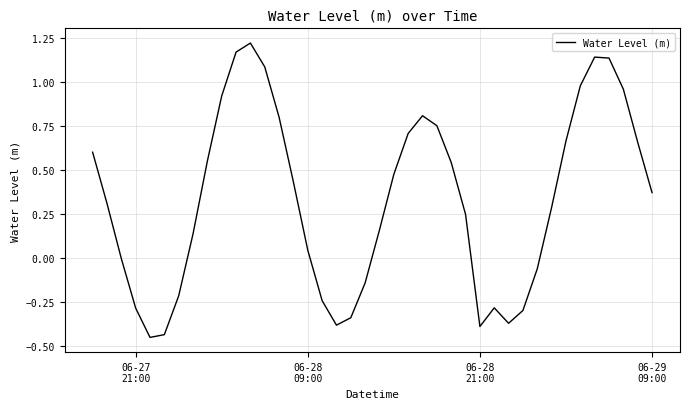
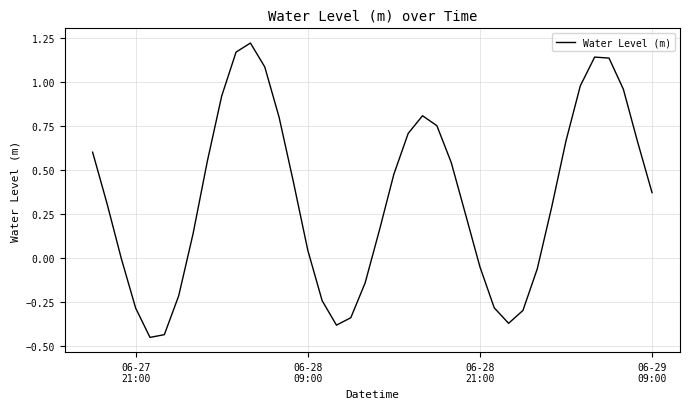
06-28 21:00: -0.39 -> -0.05
